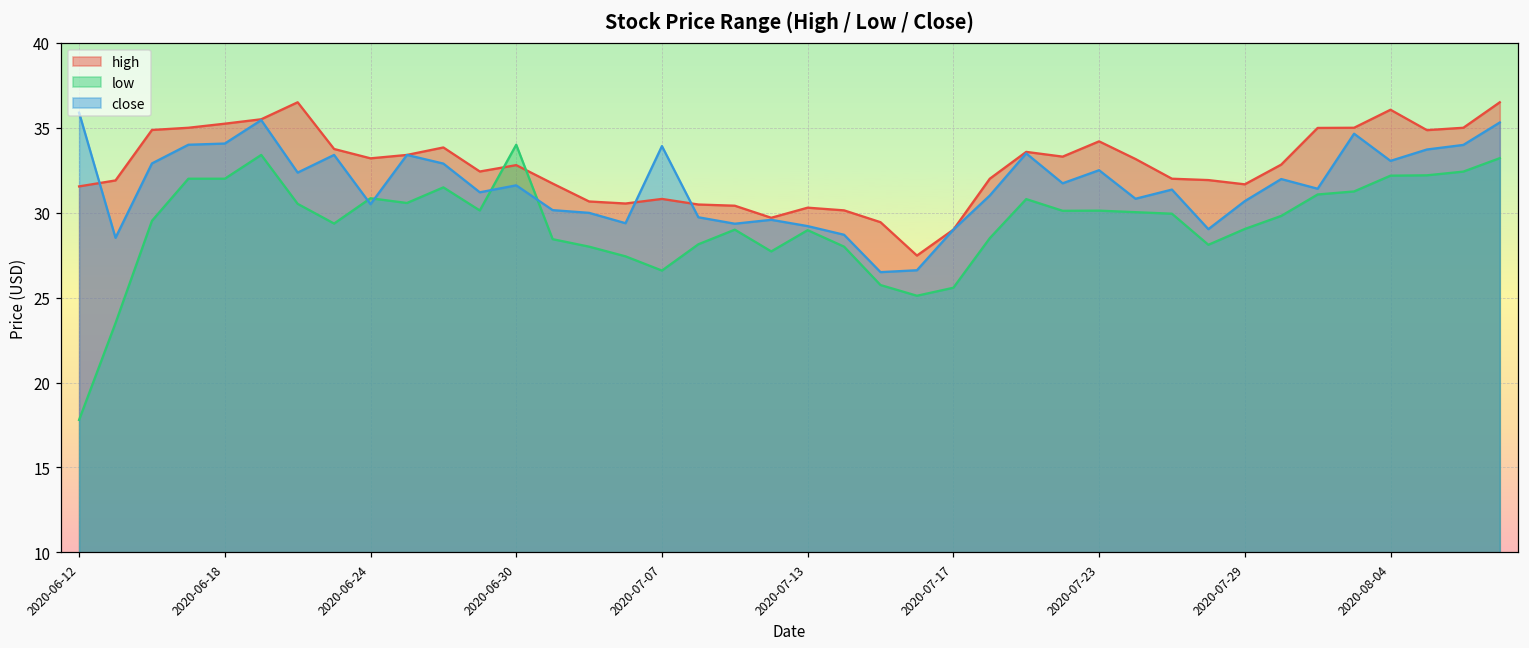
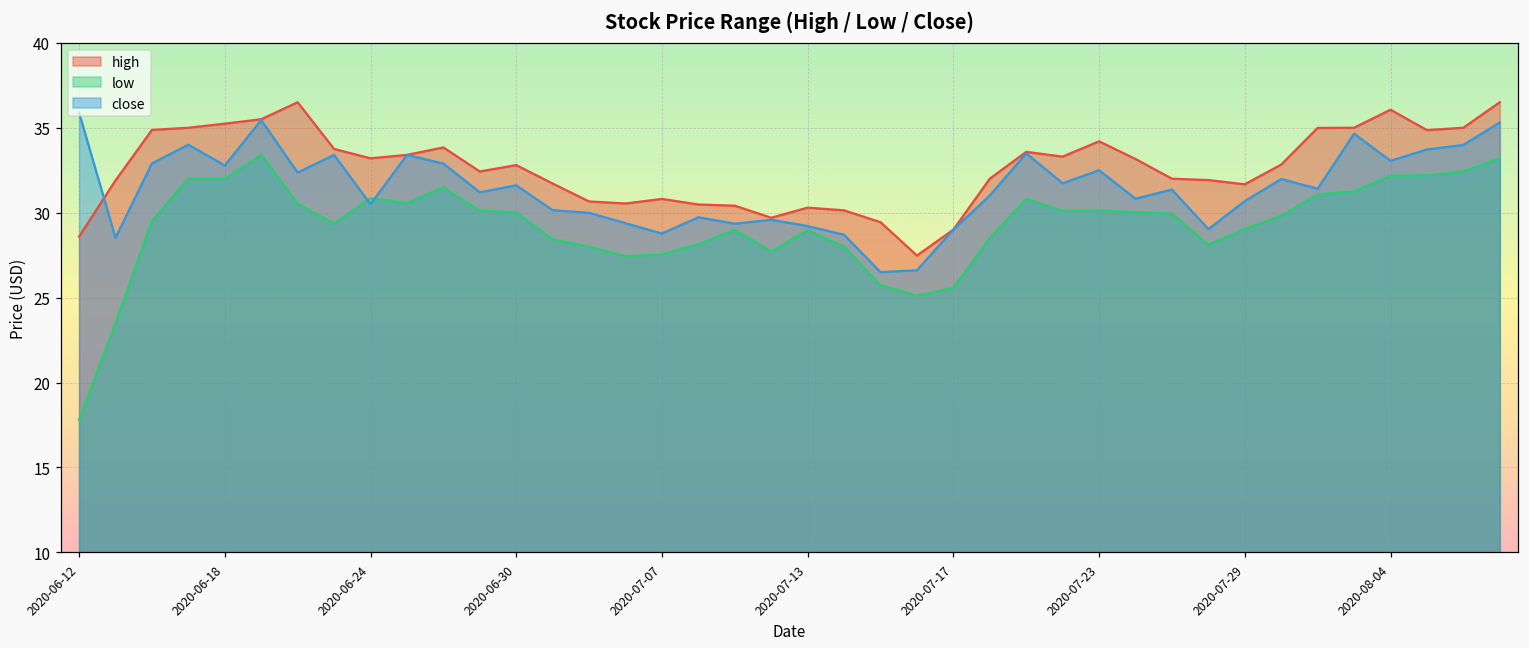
high, 2020-06-12: 31.5 -> 28.6
close, 2020-06-18: 34.1 -> 32.8
low, 2020-06-30: 34.0 -> 30.0
low, 2020-07-07: 26.6 -> 27.5
close, 2020-07-07: 33.9 -> 28.8
